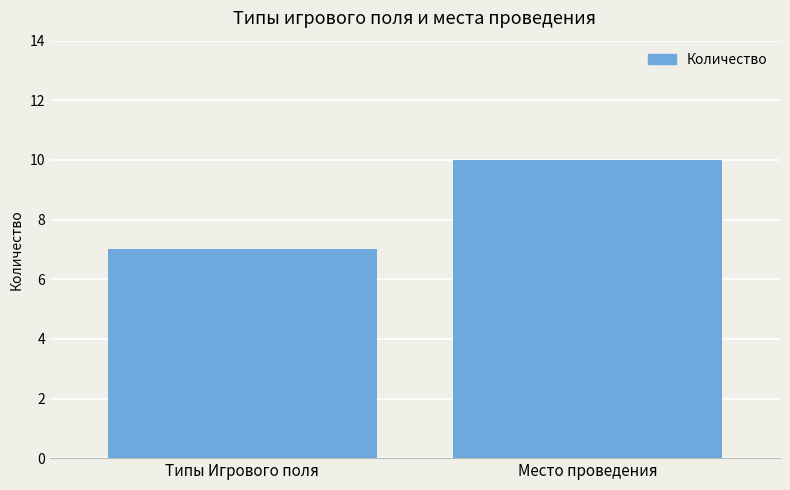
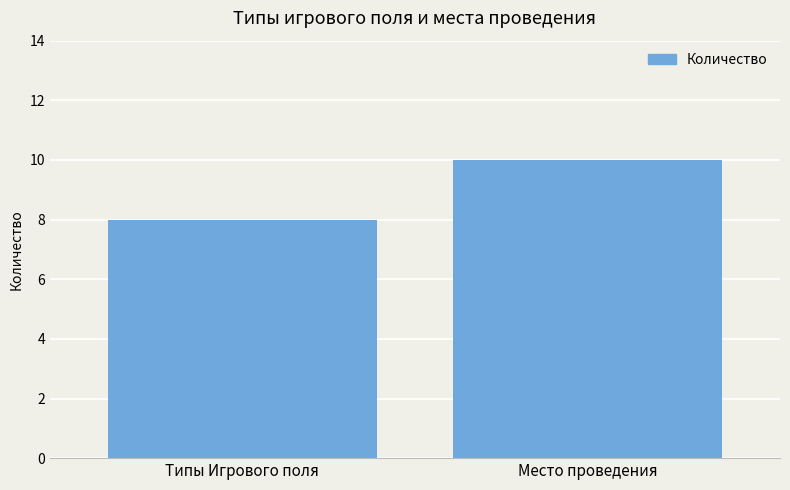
Типы Игрового поля: 7 -> 8
